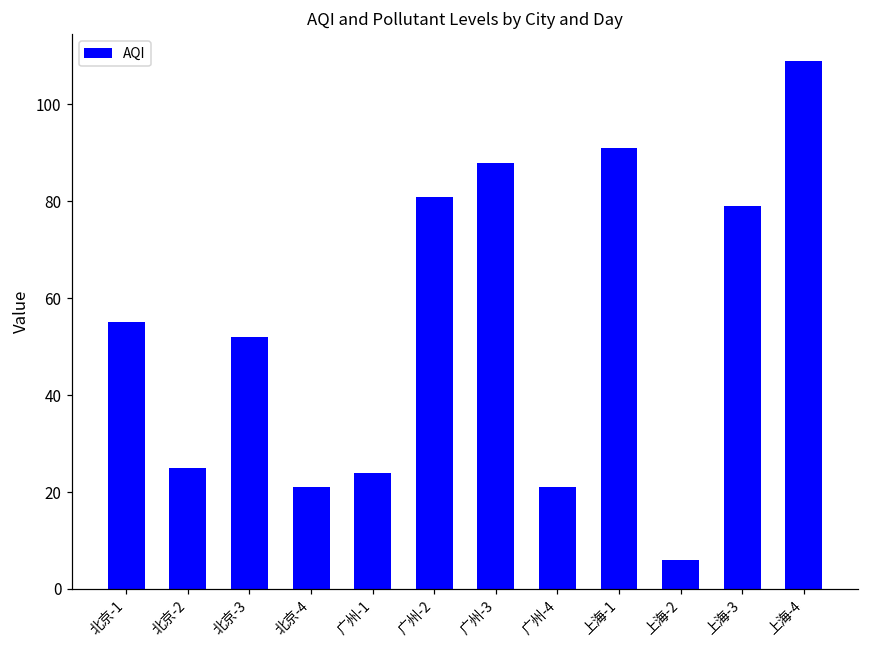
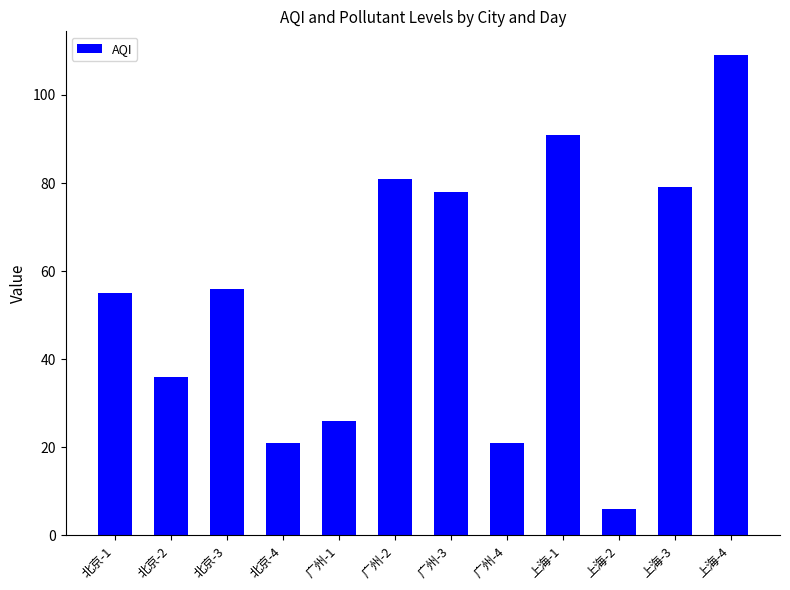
北京-2: 25 -> 36
北京-3: 52 -> 56
广州-1: 24 -> 26
广州-3: 88 -> 78
